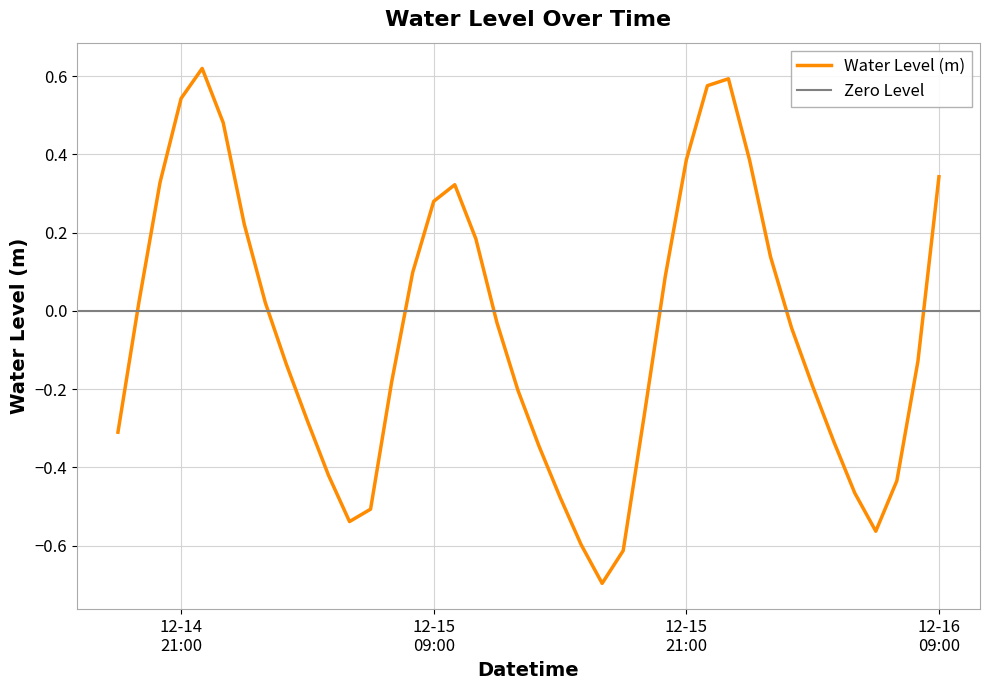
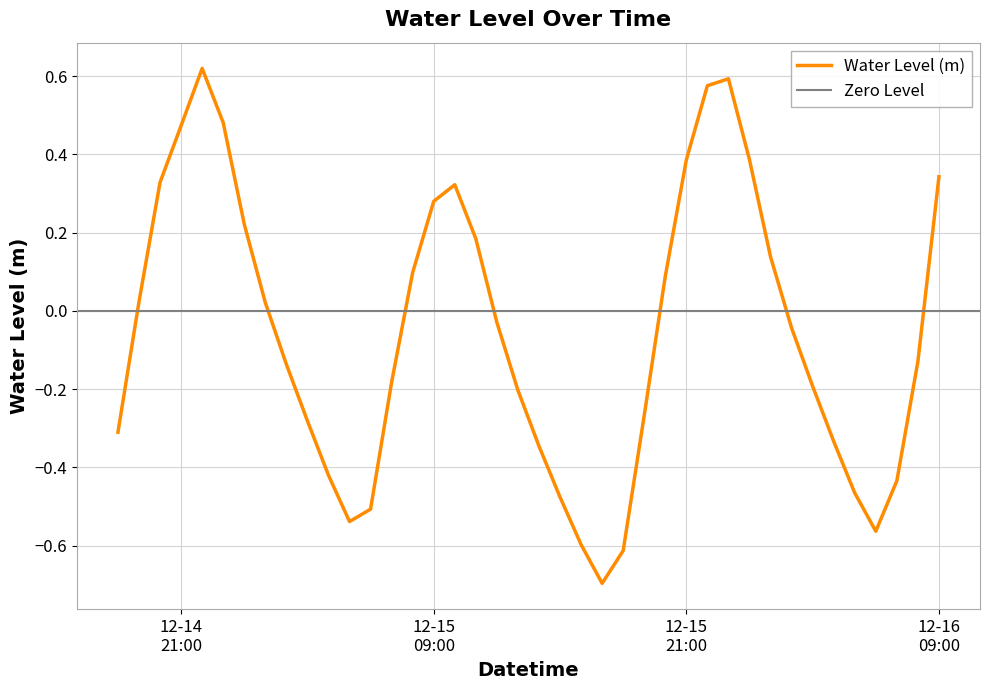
12-14 21:00: 0.54 -> 0.47
